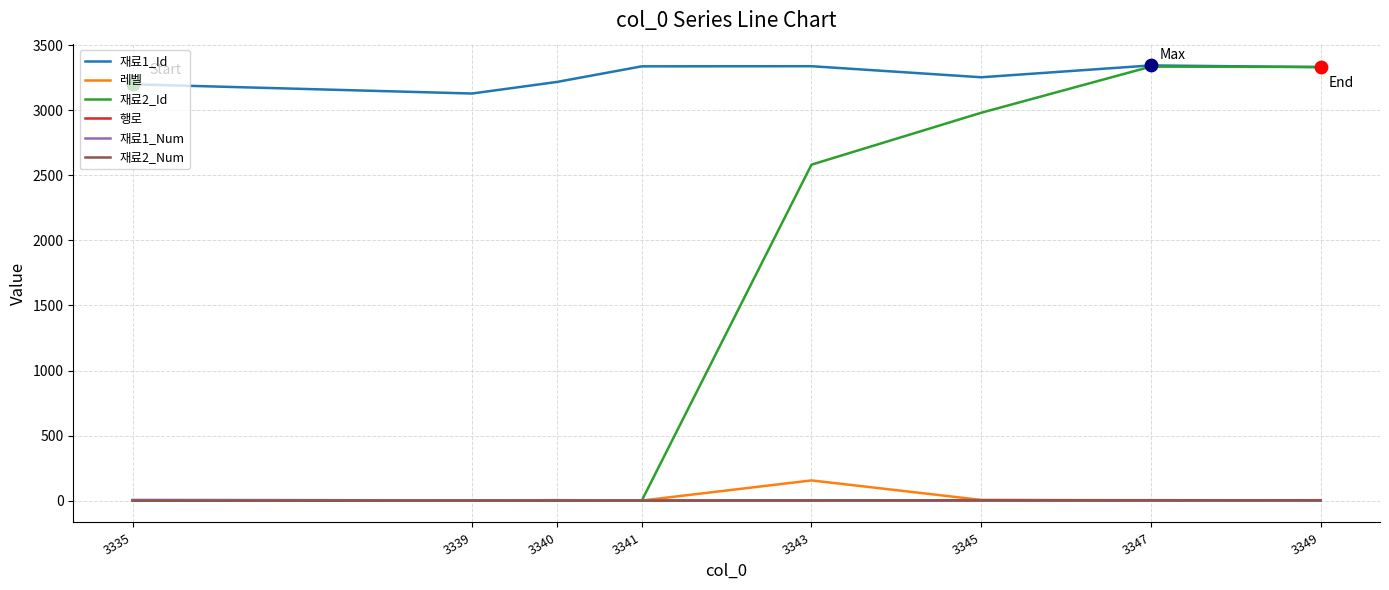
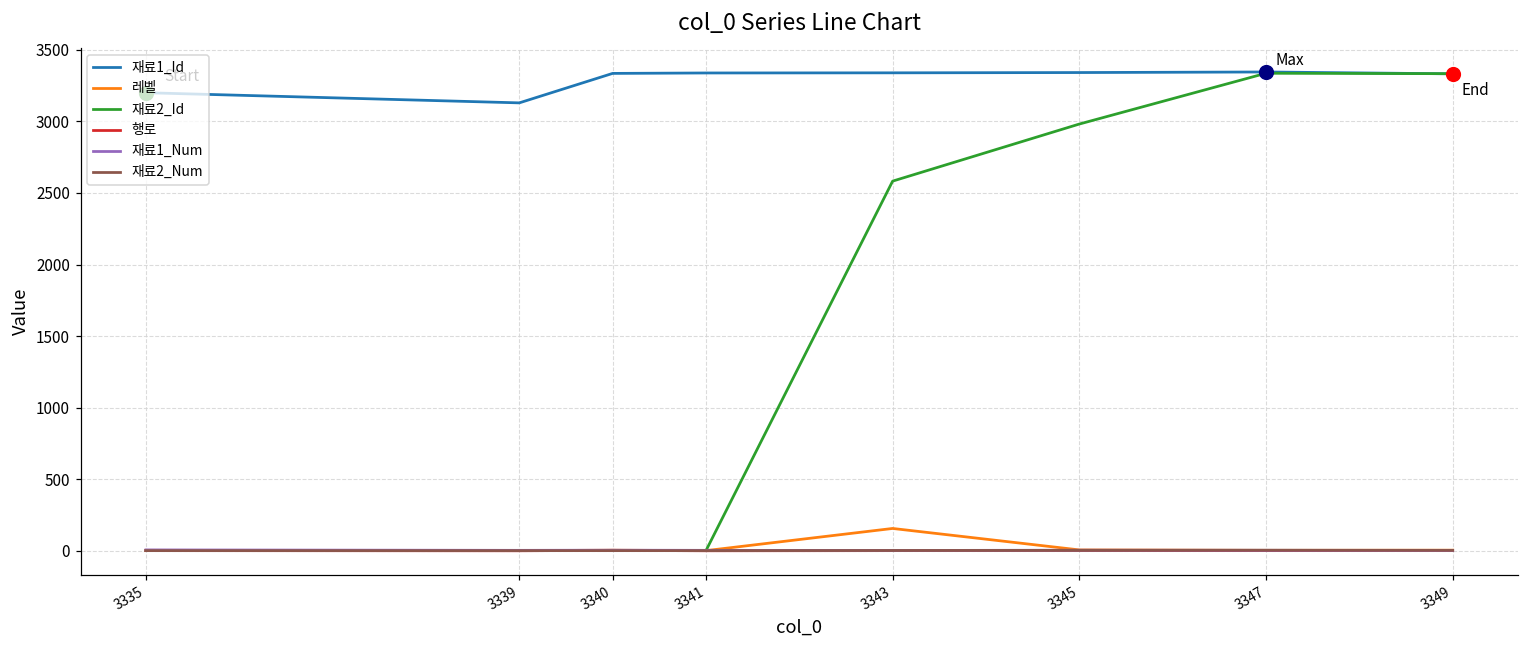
재료1_Id, 3340: 3220 -> 3340
재료1_Id, 3345: 3260 -> 3340
